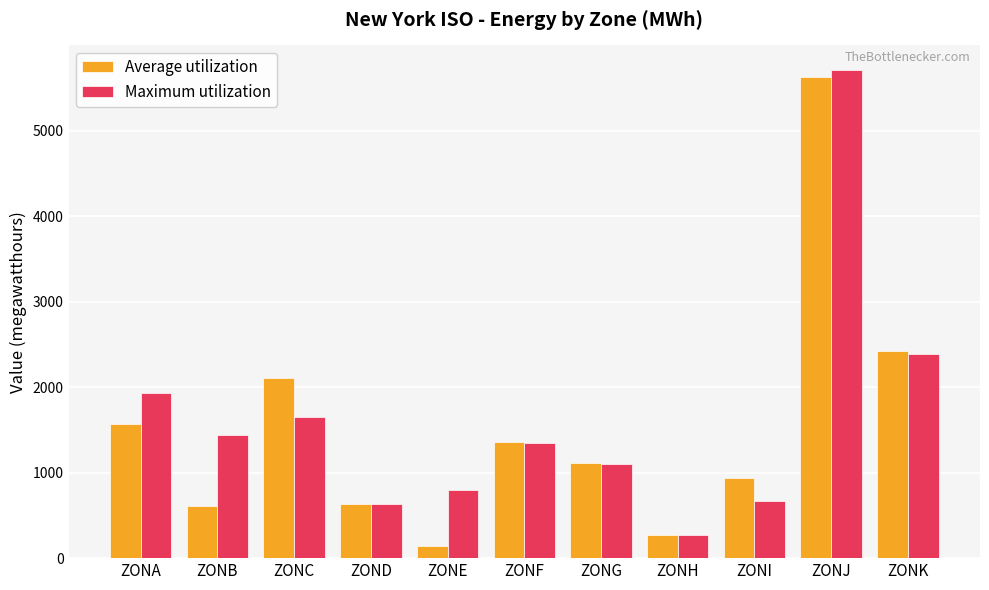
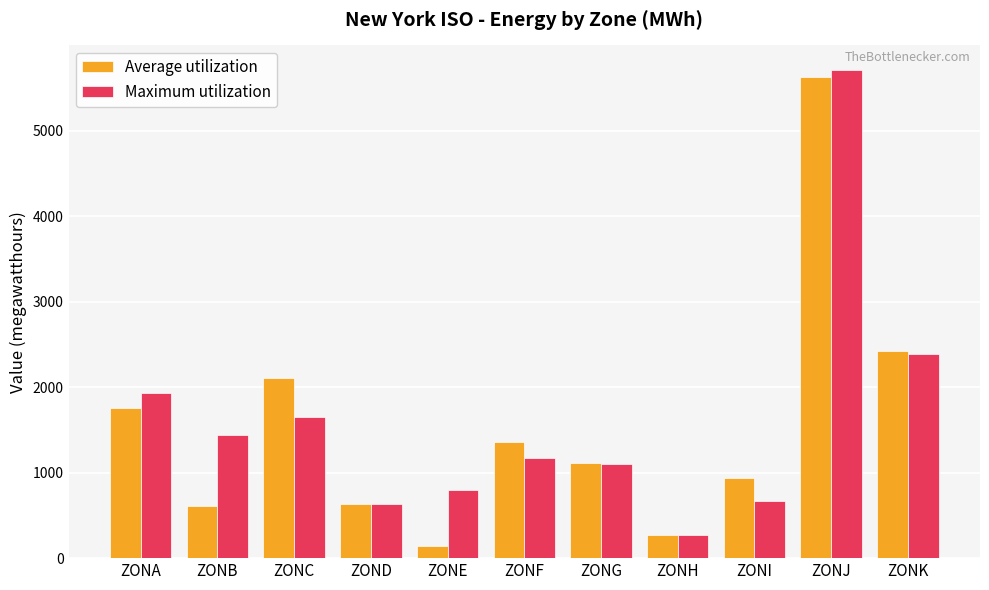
Average utilization, ZONA: 1600 -> 1800
Maximum utilization, ZONF: 1300 -> 1200
